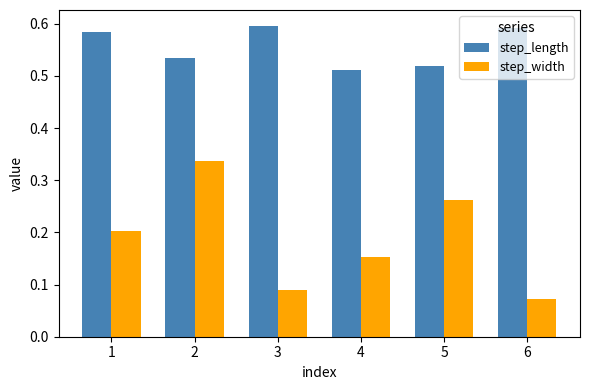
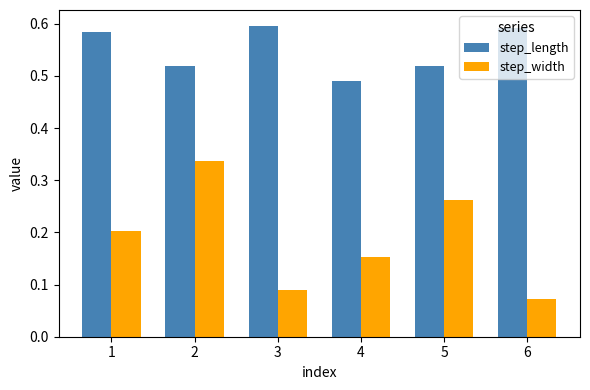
step_length, 2: 0.53 -> 0.52
step_length, 4: 0.51 -> 0.49
